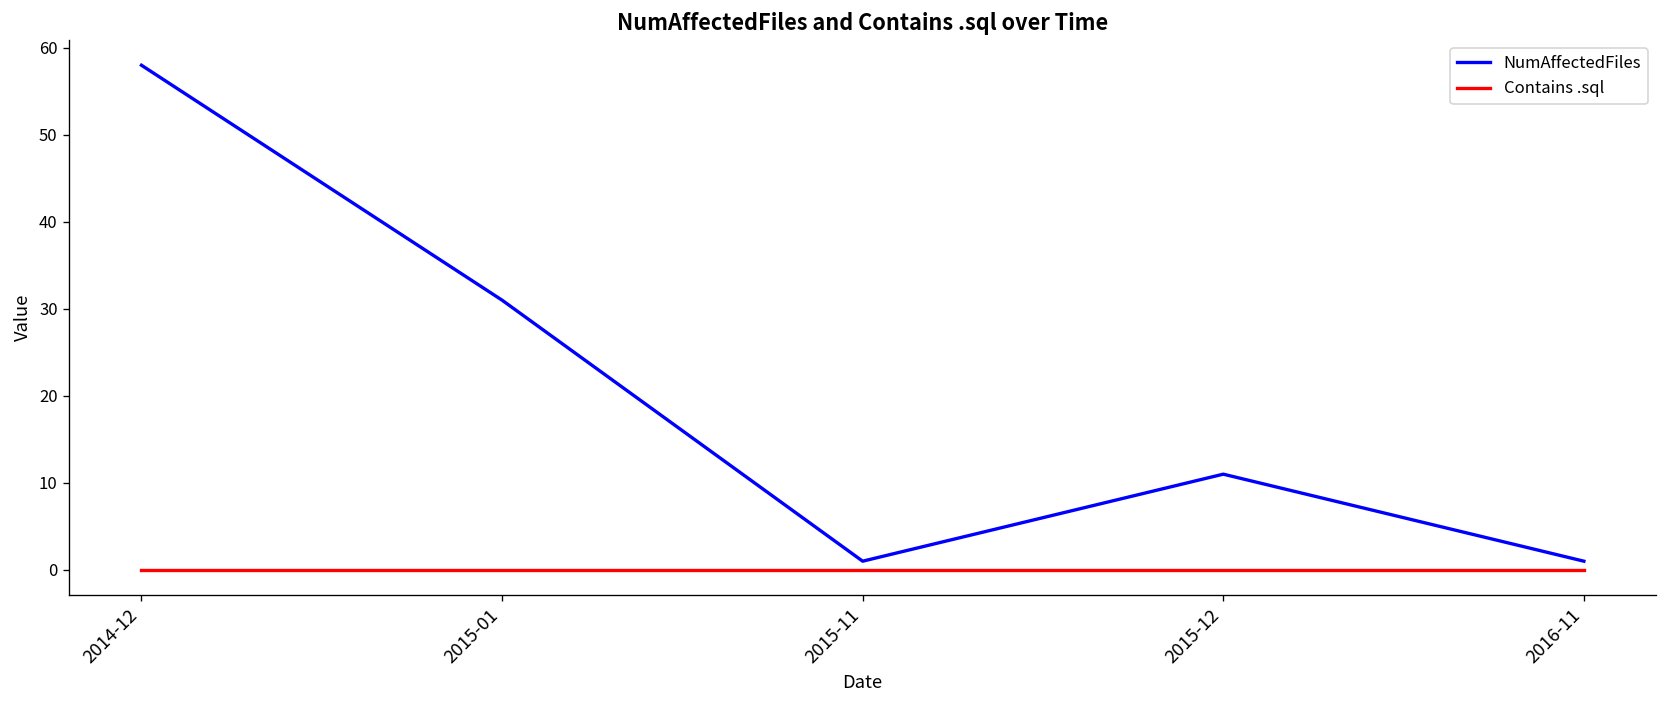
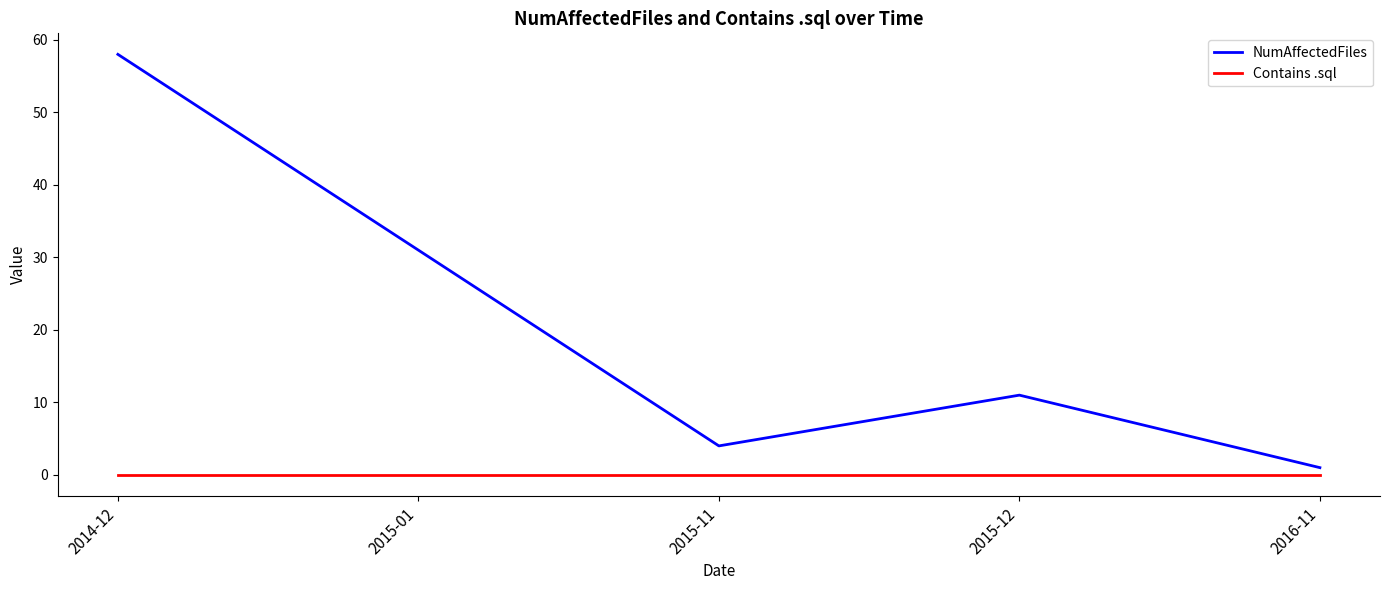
NumAffectedFiles, 2015-11: 1 -> 4
